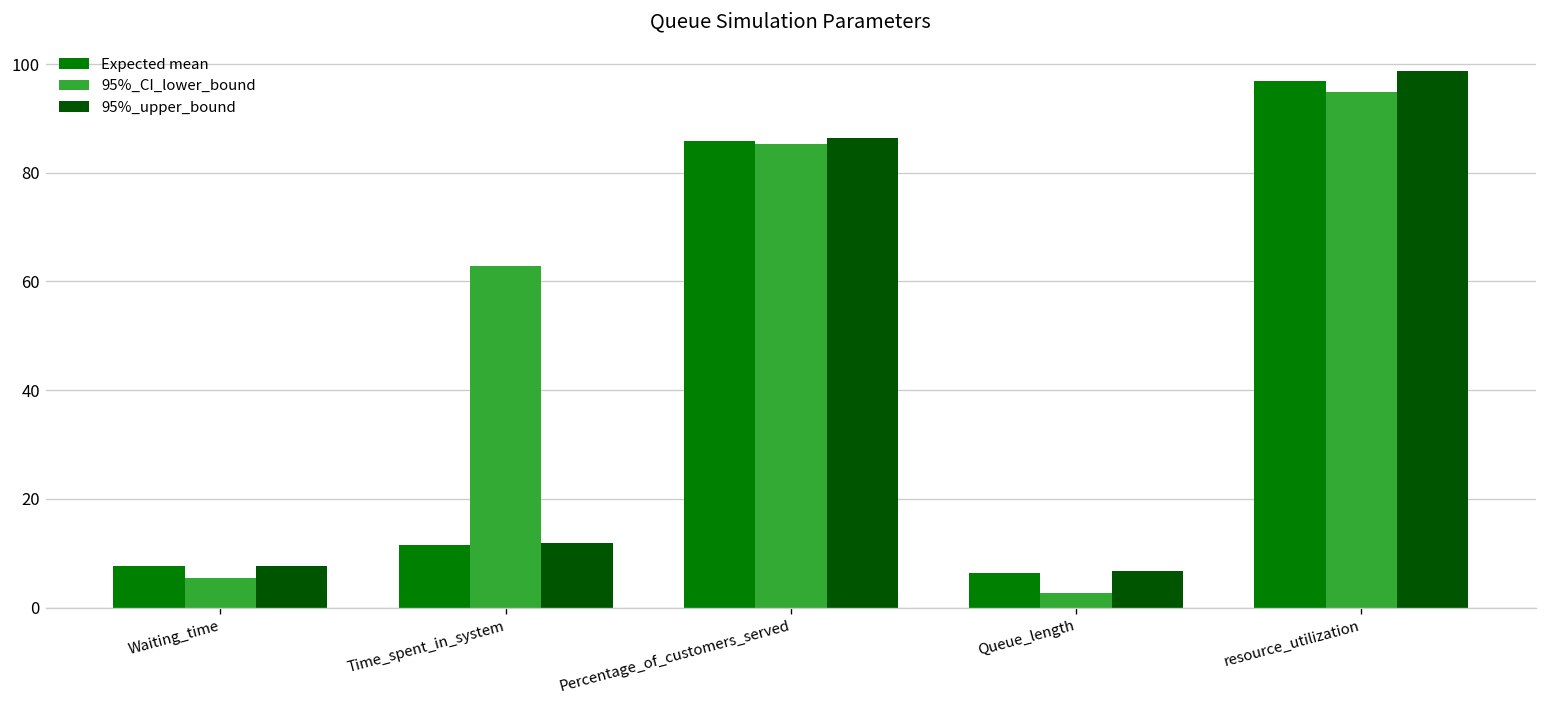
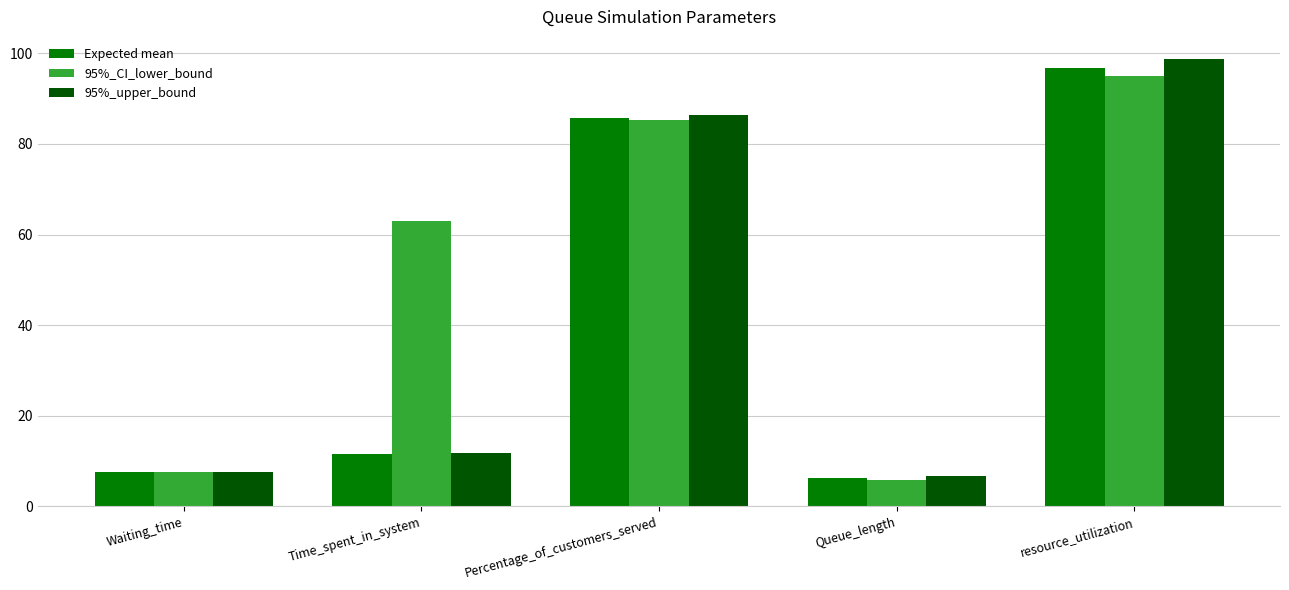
95%_CI_lower_bound, Waiting_time: 5 -> 8
95%_CI_lower_bound, Queue_length: 3 -> 6
